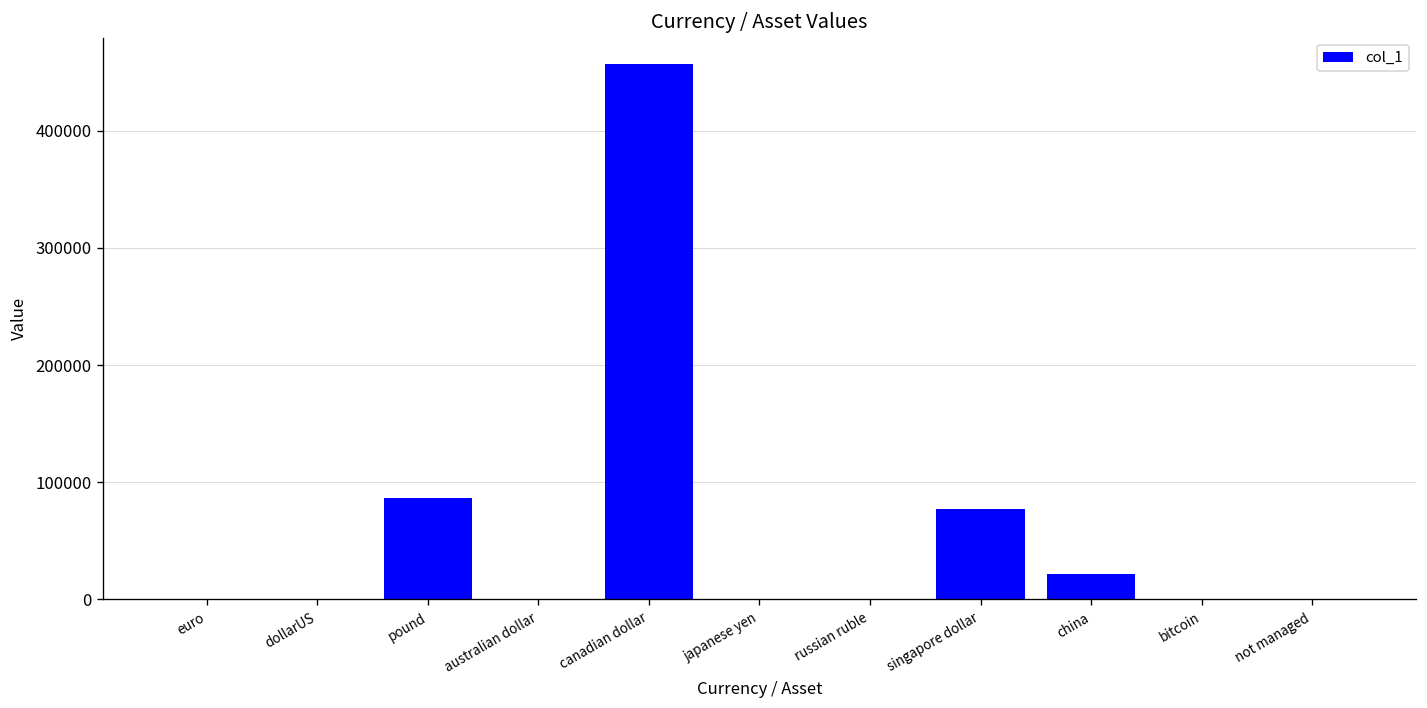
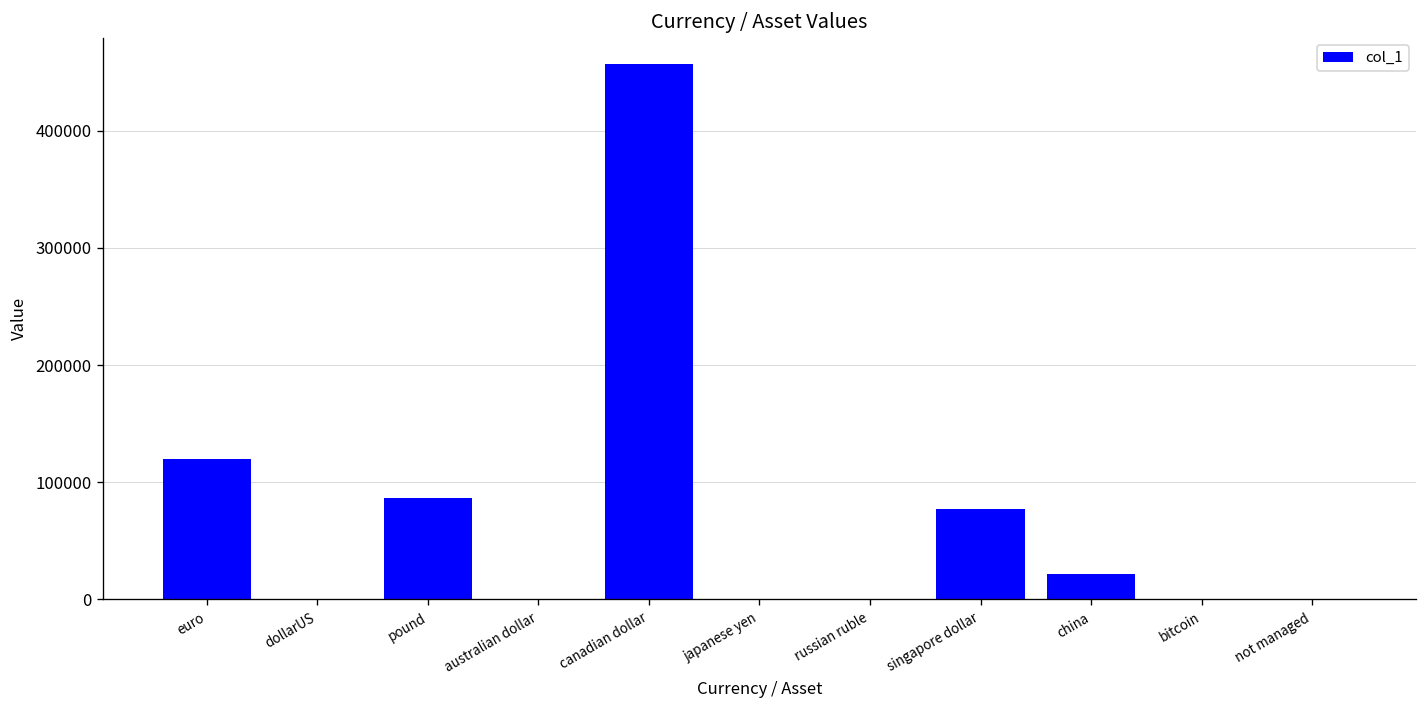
euro: 0 -> 120000
